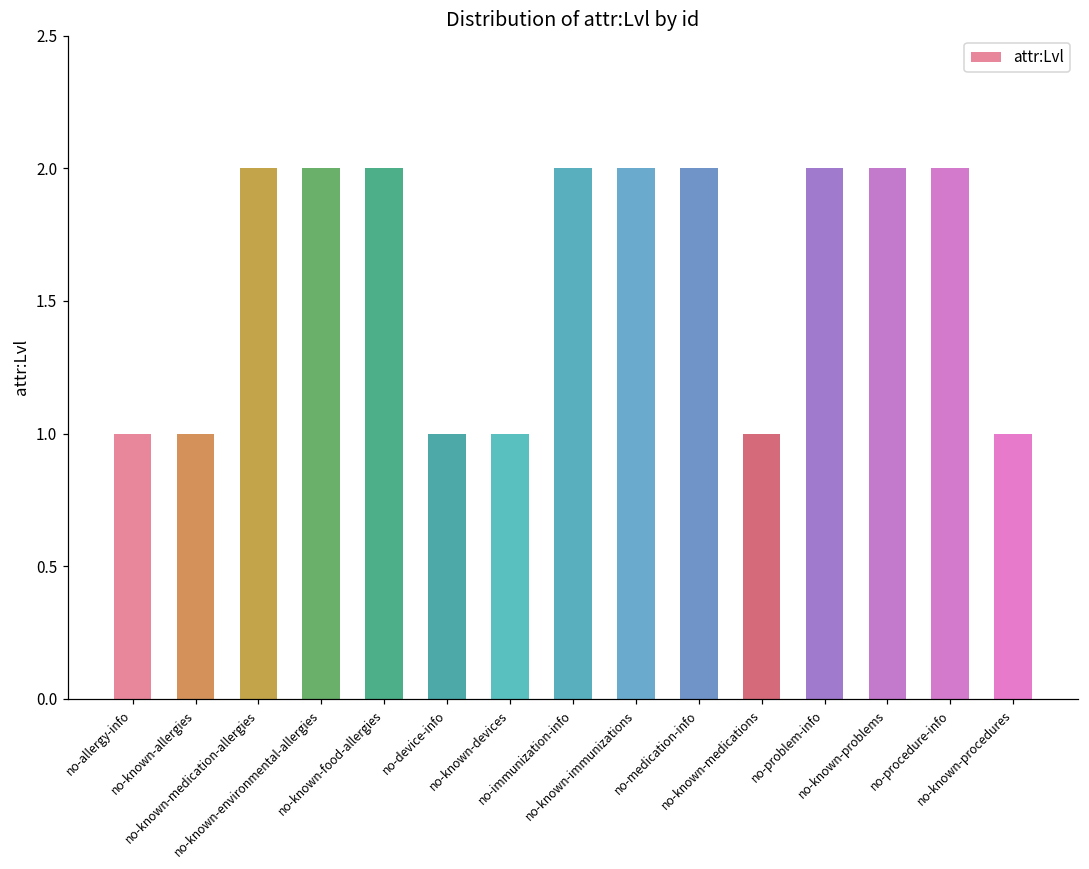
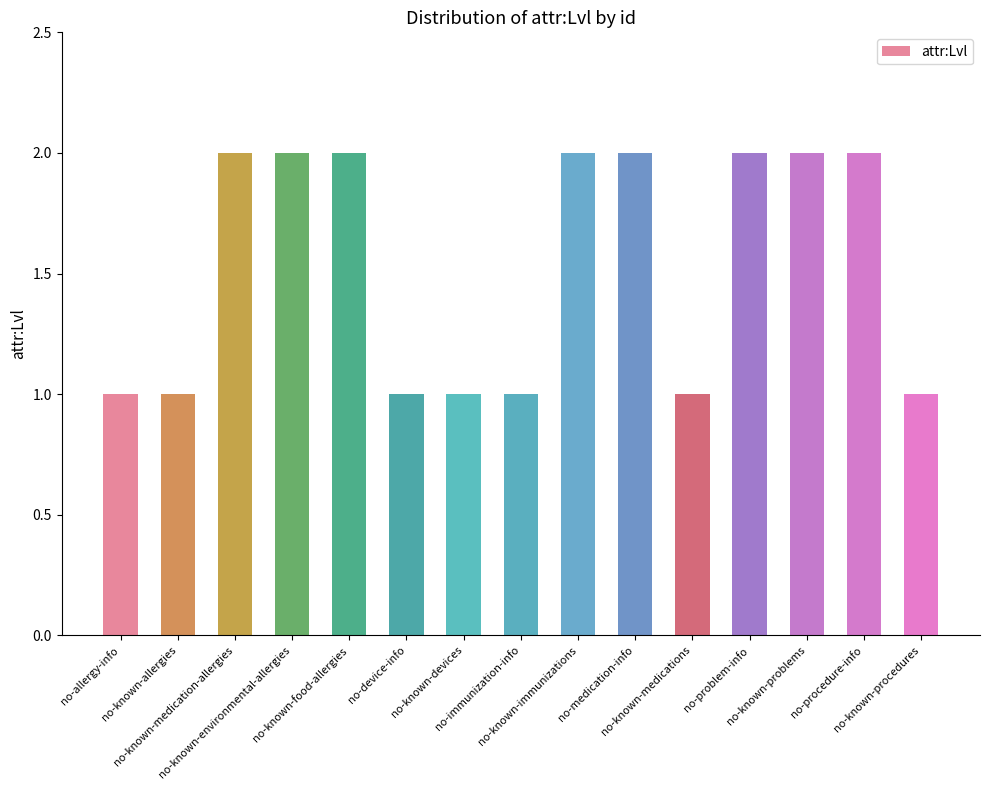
no-immunization-info: 2 -> 1
